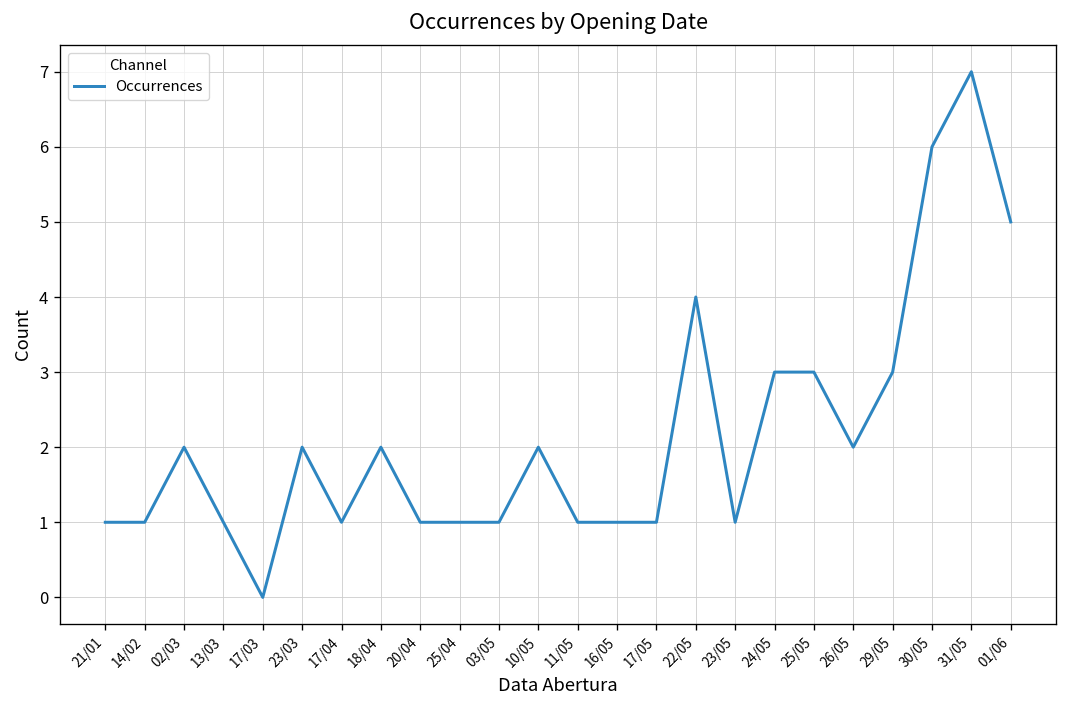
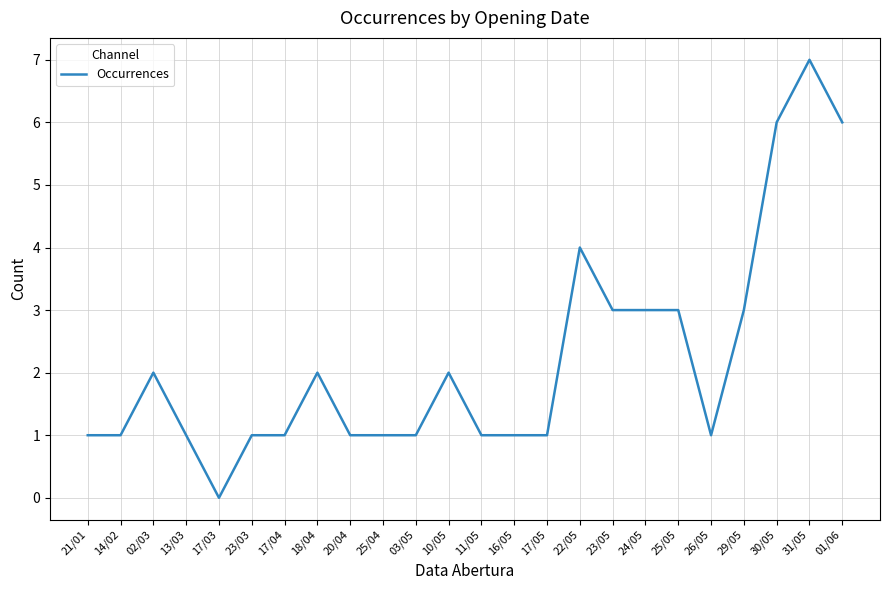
23/03: 2 -> 1
23/05: 1 -> 3
26/05: 2 -> 1
01/06: 5 -> 6
